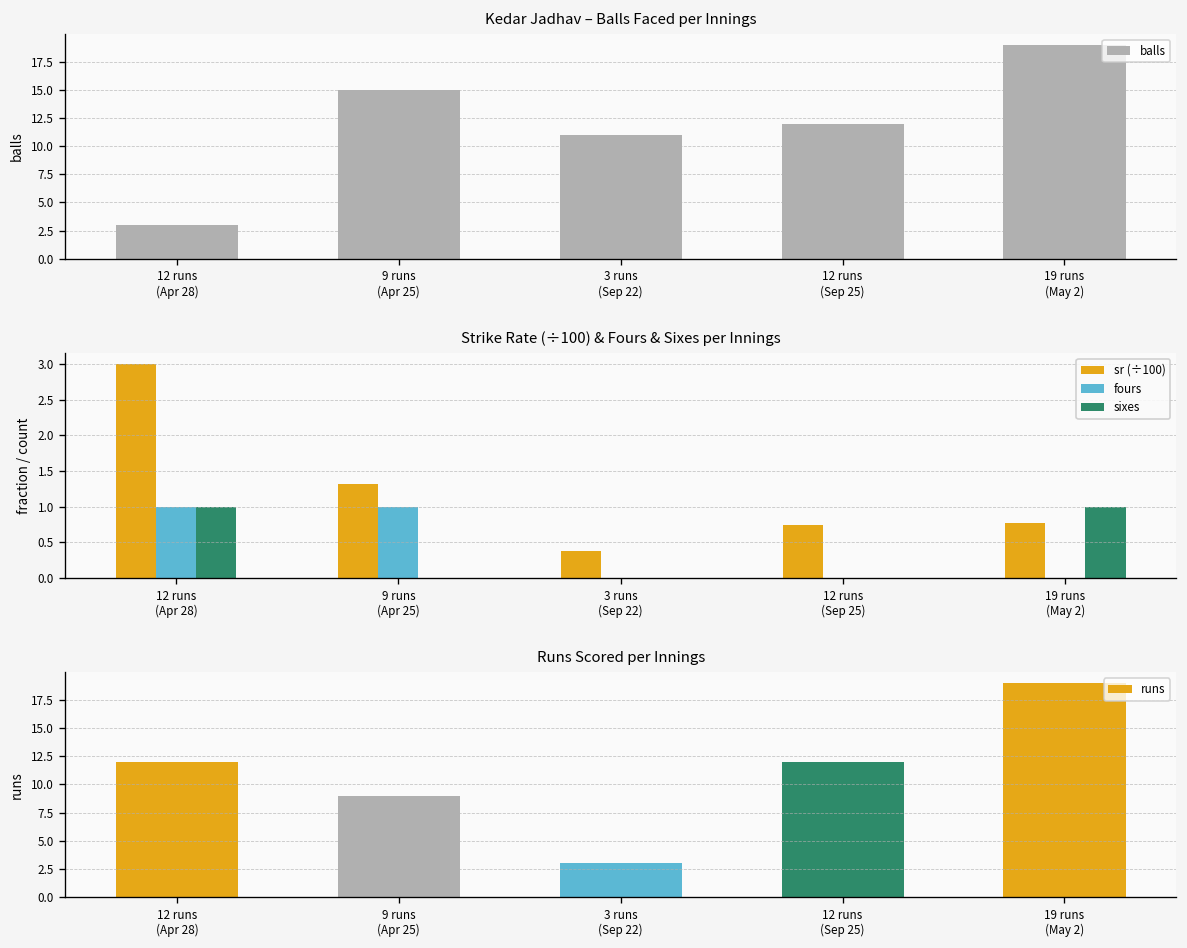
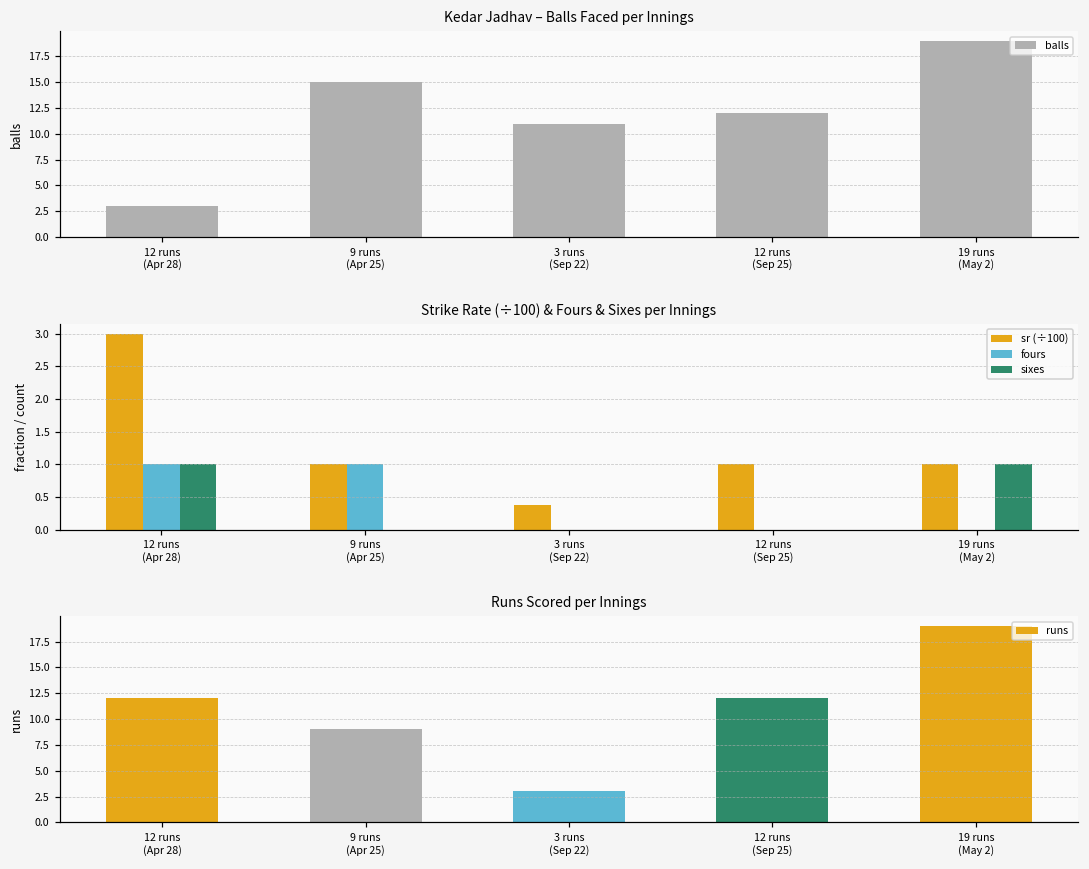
Strike Rate (÷100) & Fours & Sixes per Innings, sr (÷100), 9 runs (Apr 25): 1.3 -> 1.0
Strike Rate (÷100) & Fours & Sixes per Innings, sr (÷100), 12 runs (Sep 25): 0.7 -> 1.0
Strike Rate (÷100) & Fours & Sixes per Innings, sr (÷100), 19 runs (May 2): 0.8 -> 1.0
